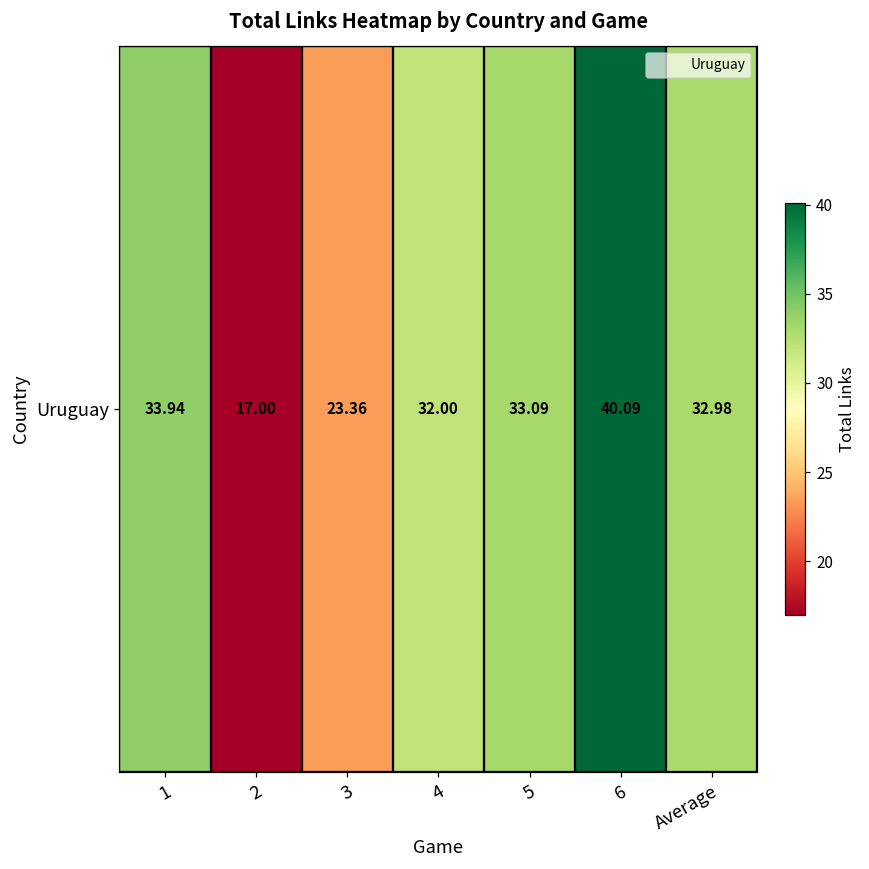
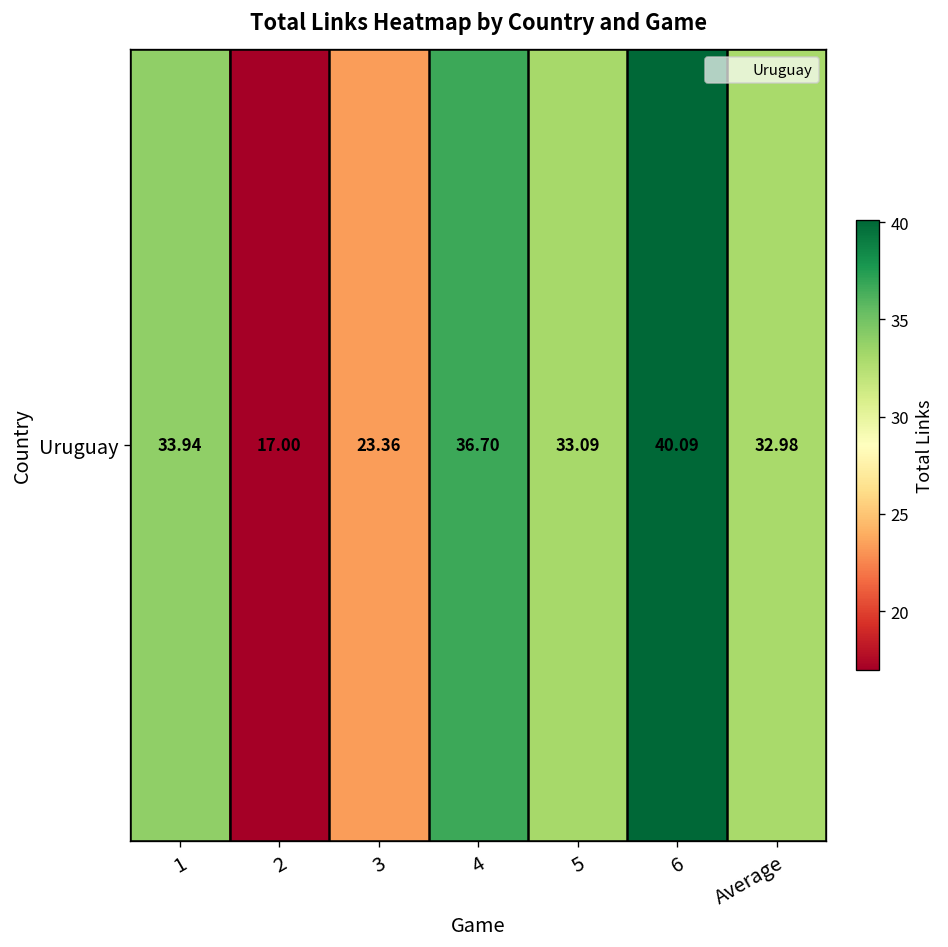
Uruguay, 4: 32.00 -> 36.70
